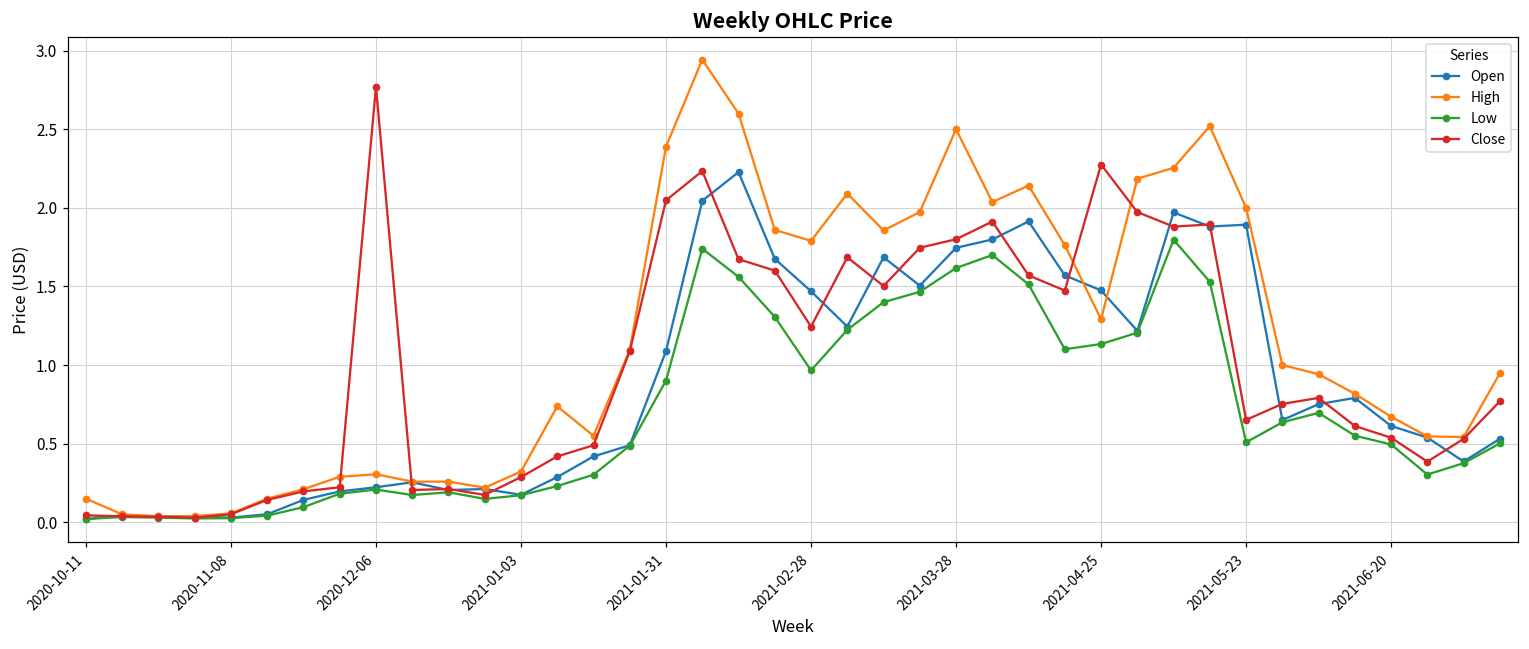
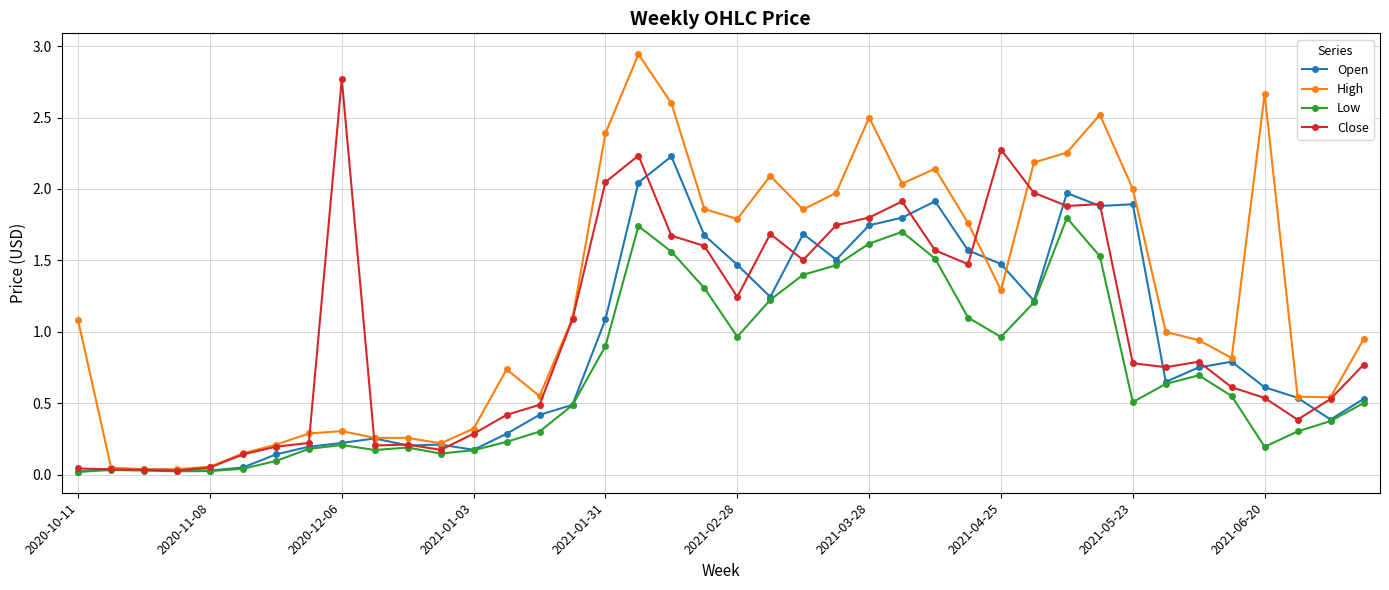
High, 2020-10-11: 0.15 -> 1.08
Low, 2021-04-25: 1.13 -> 0.96
Close, 2021-05-23: 0.65 -> 0.78
High, 2021-06-20: 0.67 -> 2.67
Low, 2021-06-20: 0.49 -> 0.20
